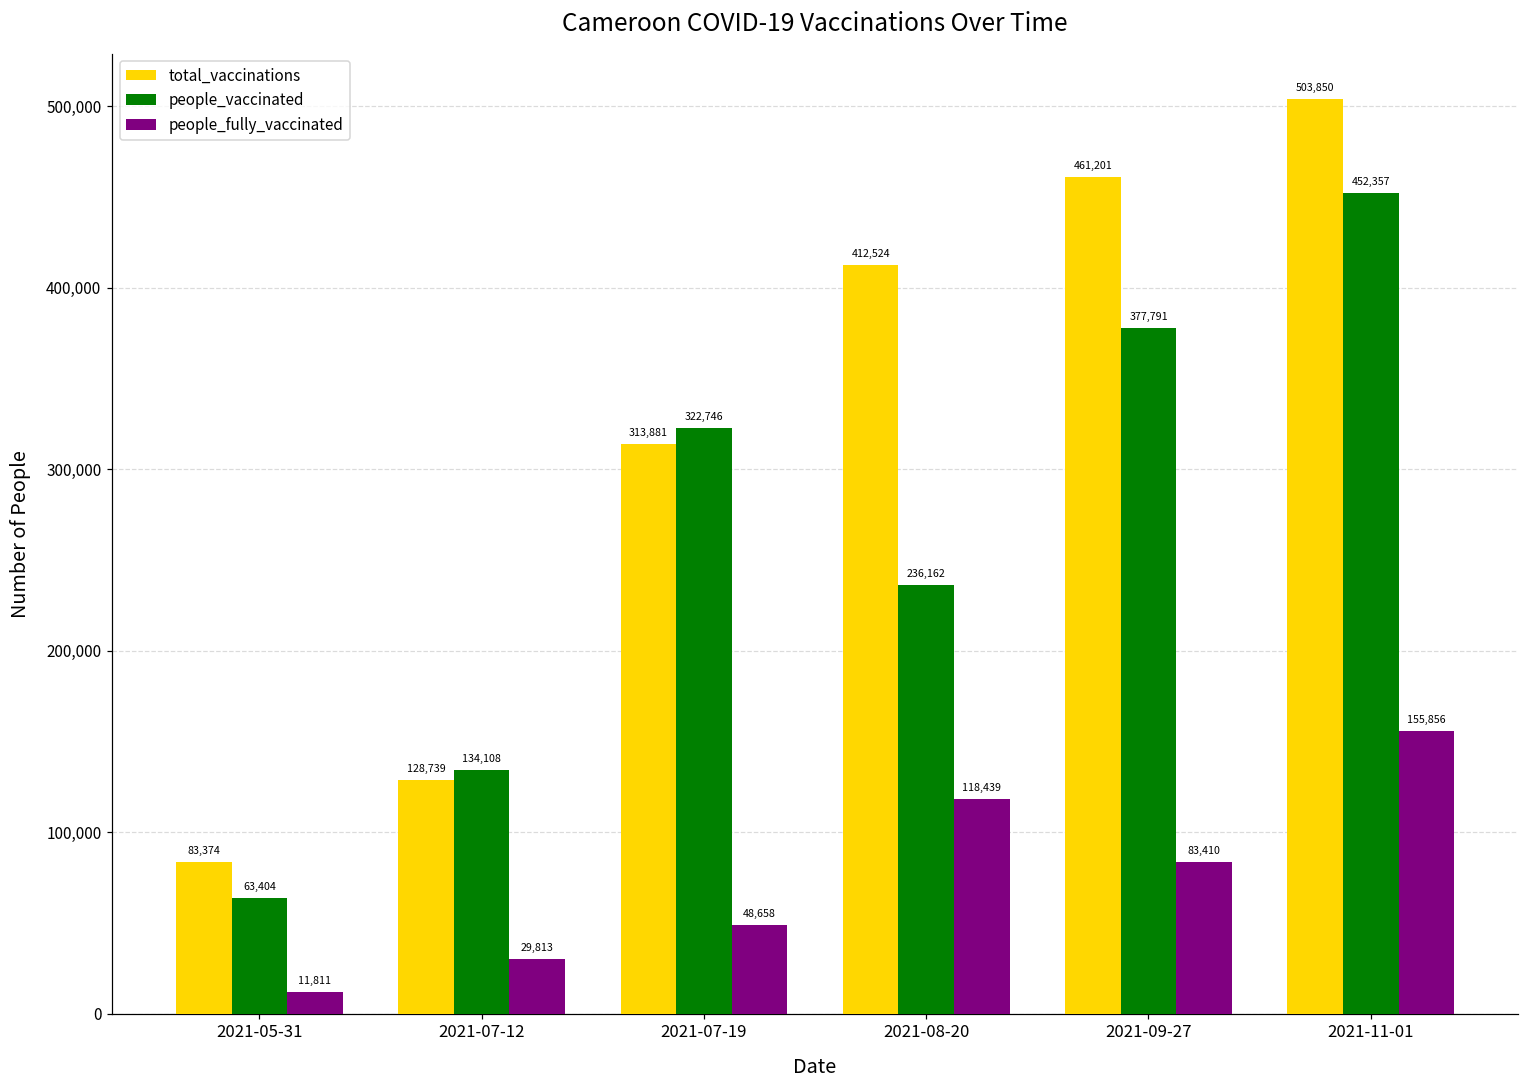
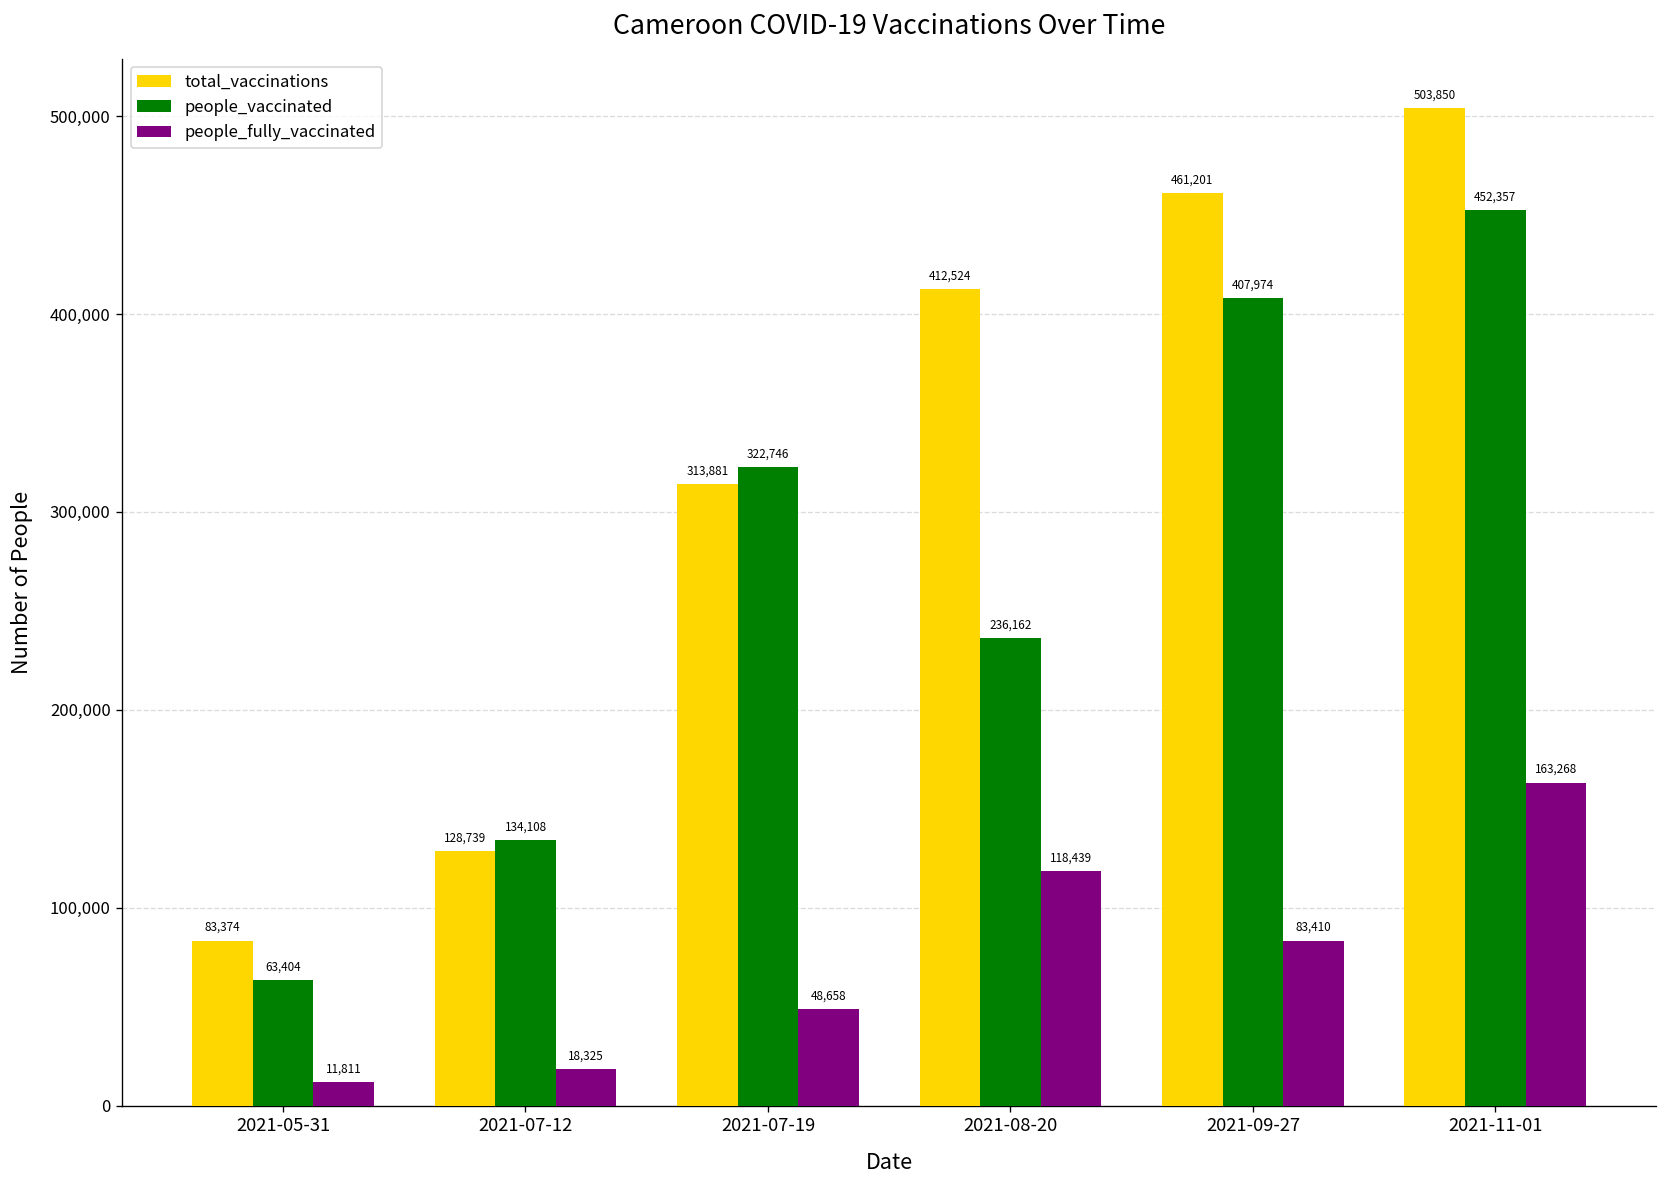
people_fully_vaccinated, 2021-07-12: 29,813 -> 18,325
people_vaccinated, 2021-09-27: 377,791 -> 407,974
people_fully_vaccinated, 2021-11-01: 155,856 -> 163,268
